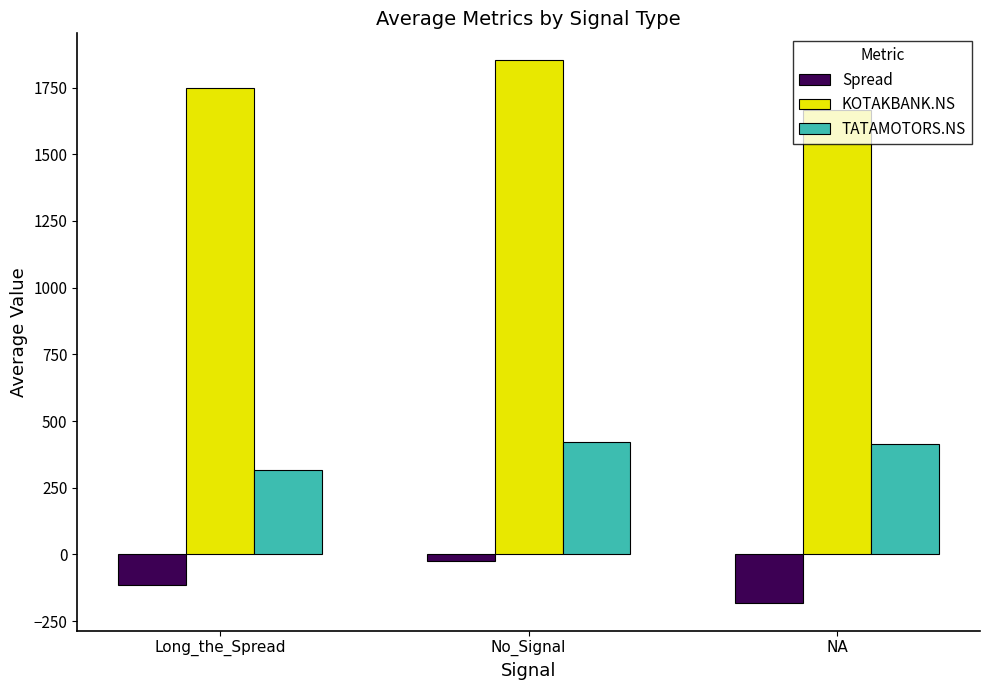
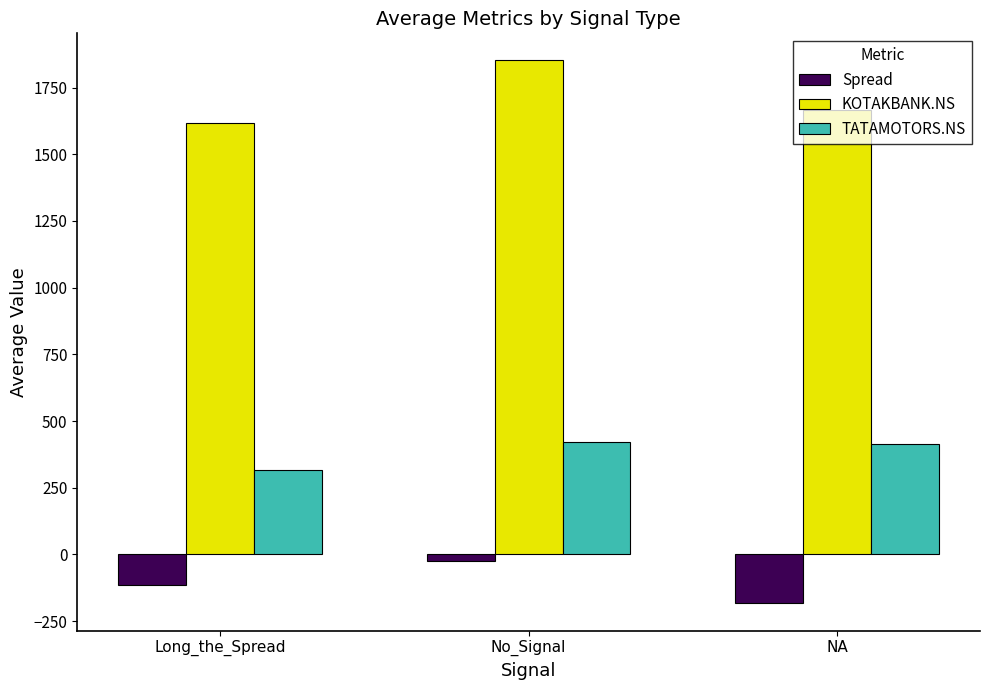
KOTAKBANK.NS, Long_the_Spread: 1750 -> 1620
